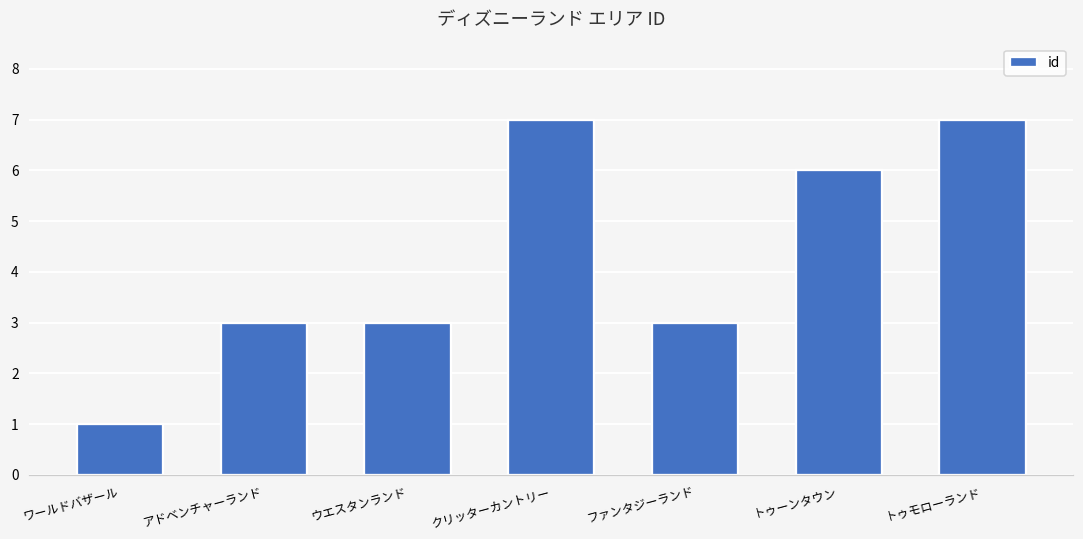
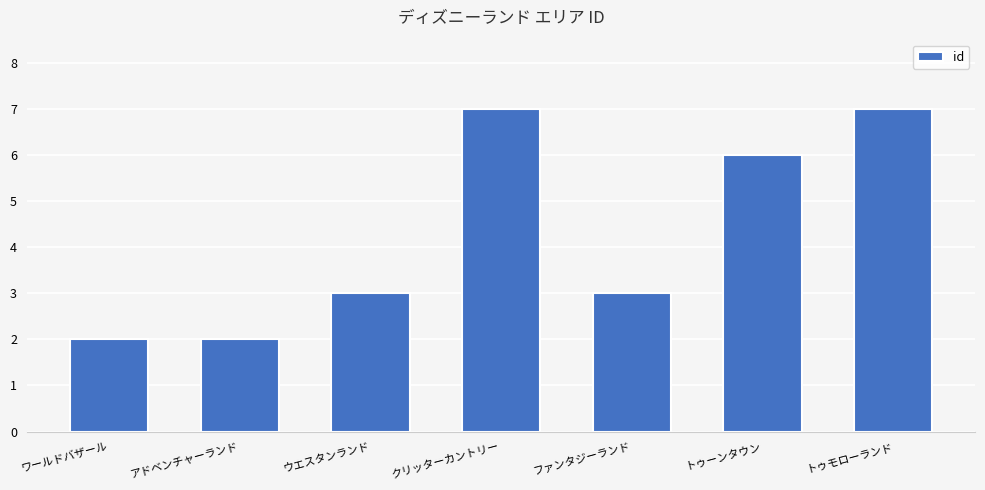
ワールドバザール: 1 -> 2
アドベンチャーランド: 3 -> 2
